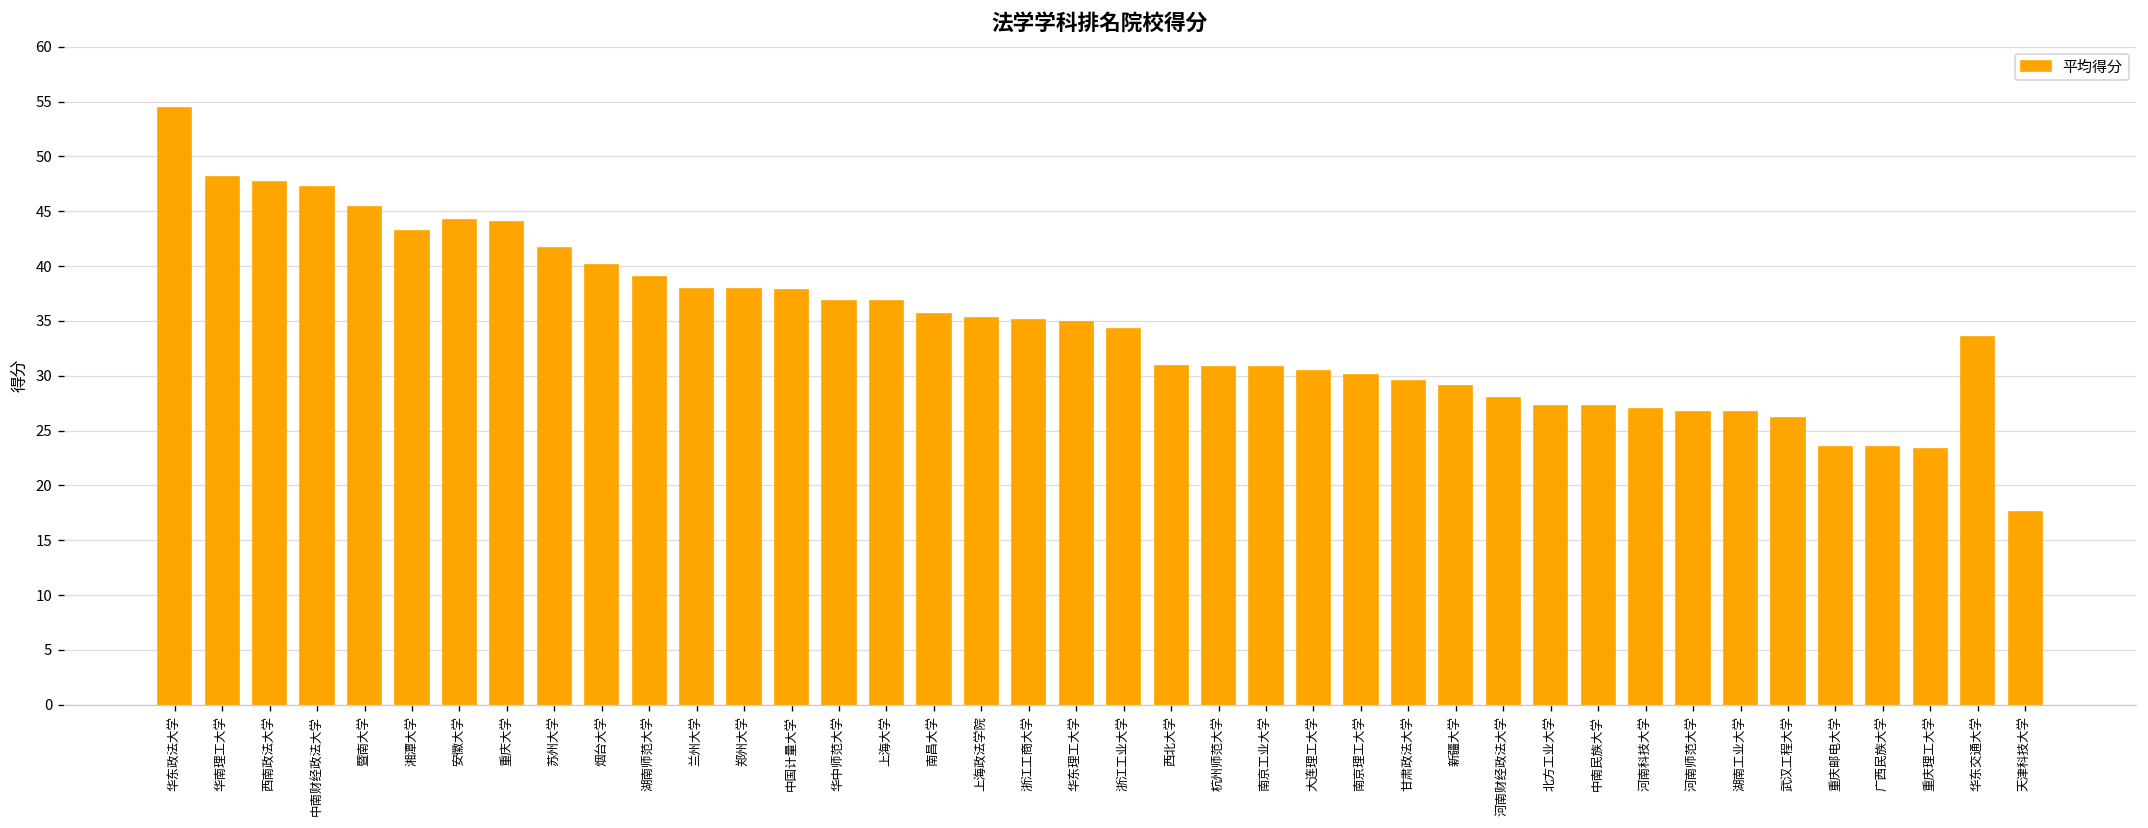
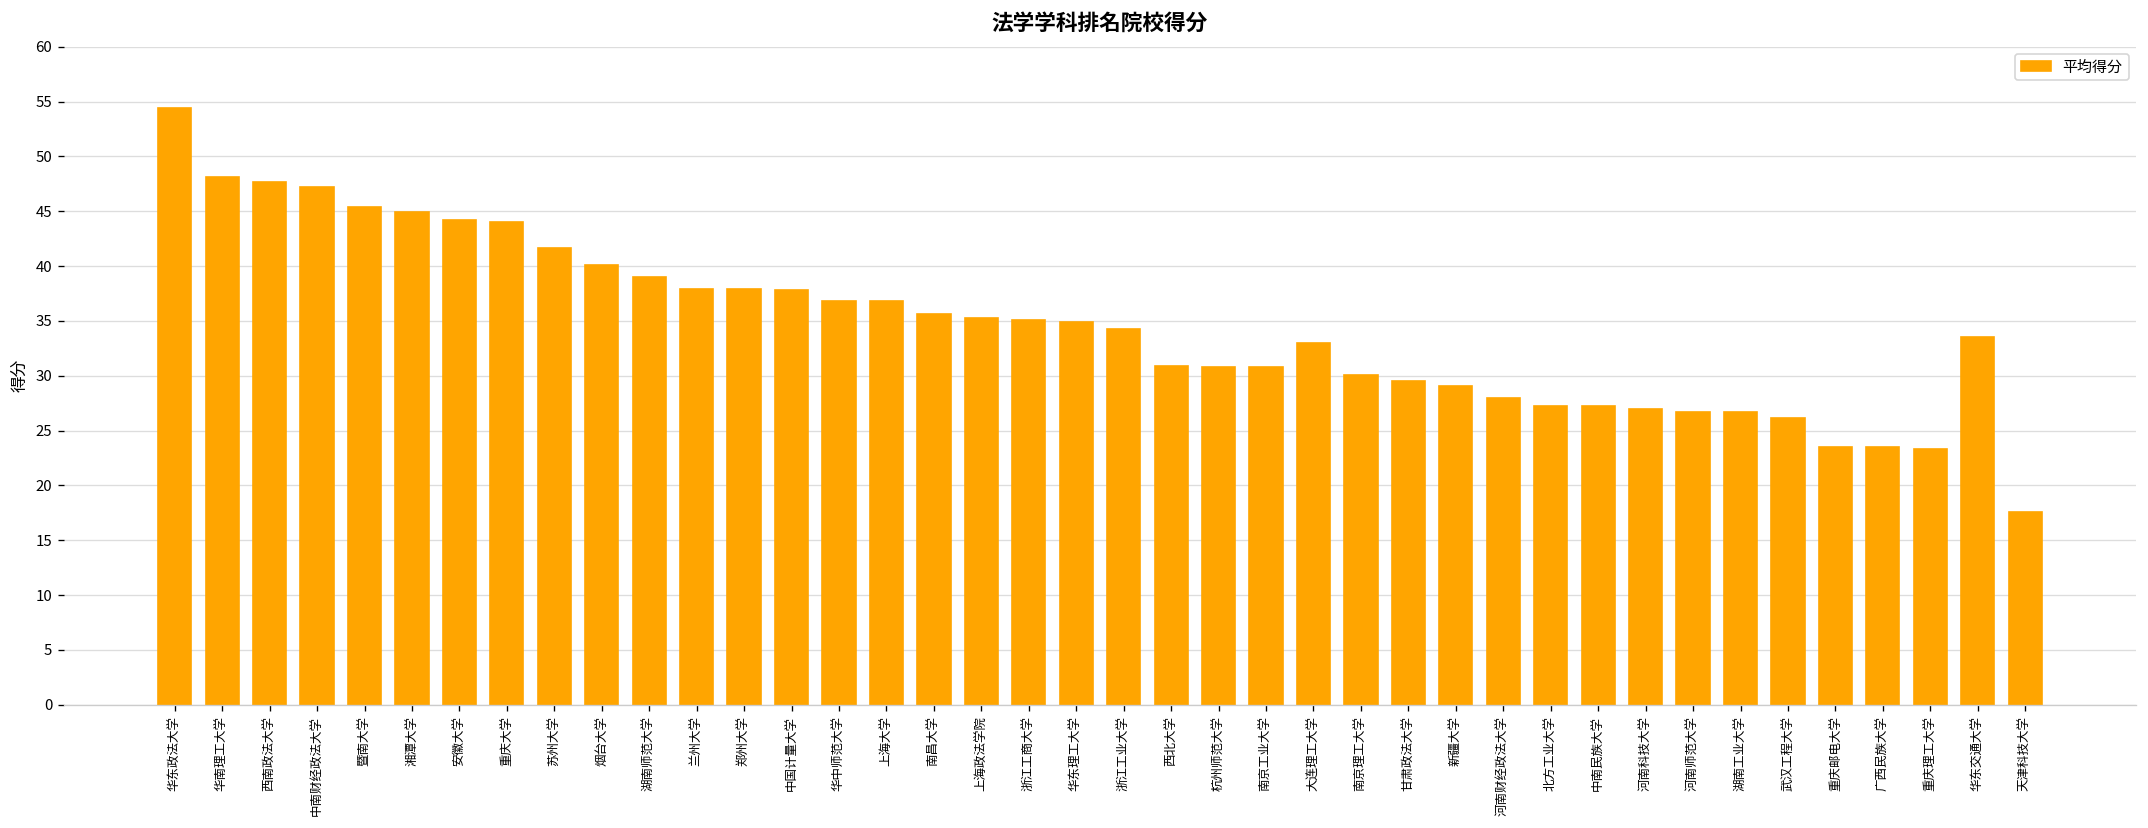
湘潭大学: 43 -> 45
大连理工大学: 30 -> 33
